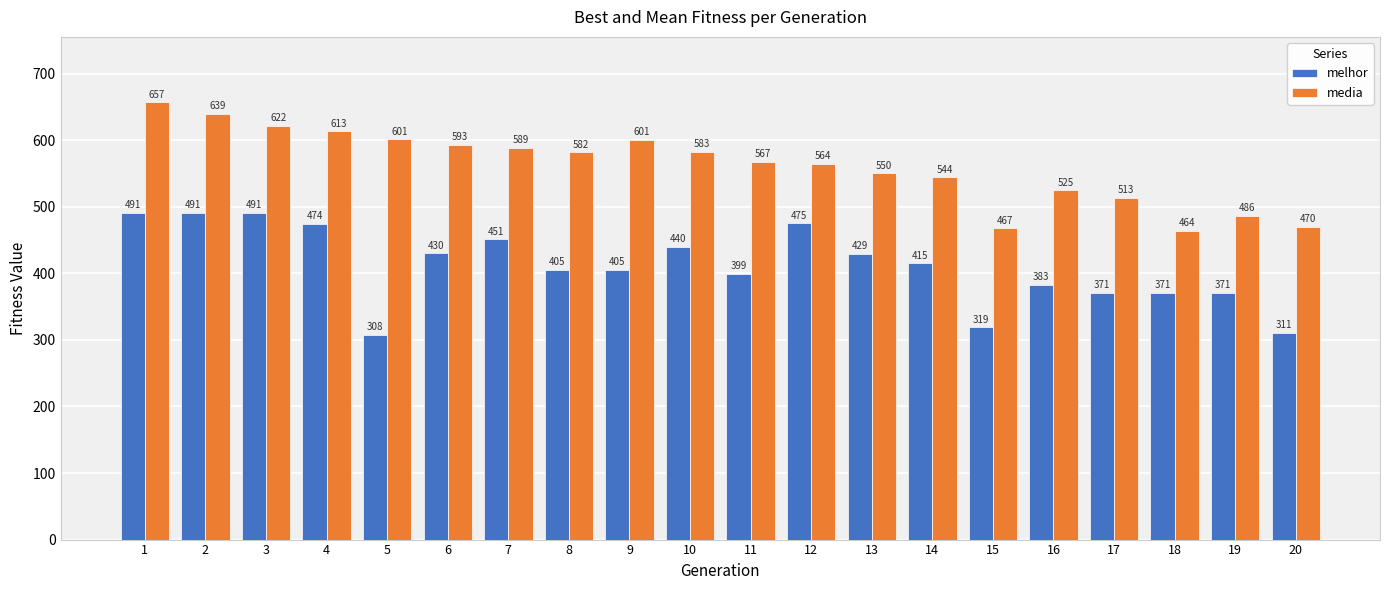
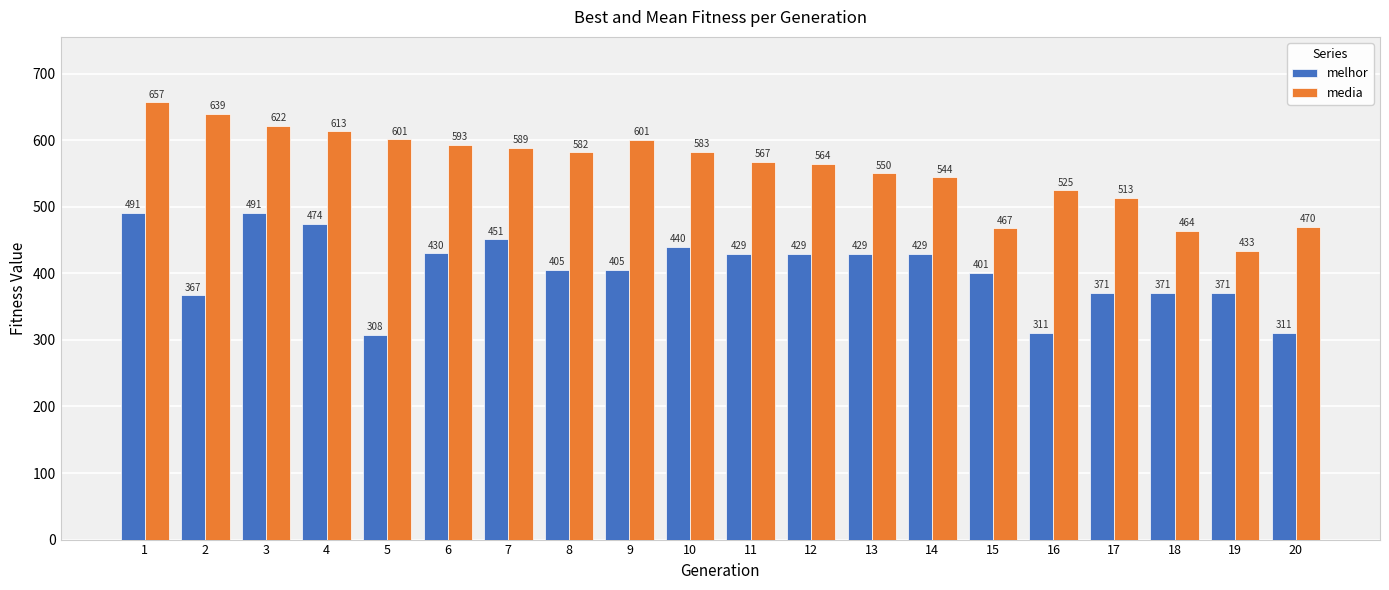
melhor, 2: 491 -> 367
melhor, 11: 399 -> 429
melhor, 12: 475 -> 429
melhor, 14: 415 -> 429
melhor, 15: 319 -> 401
melhor, 16: 383 -> 311
media, 19: 486 -> 433
